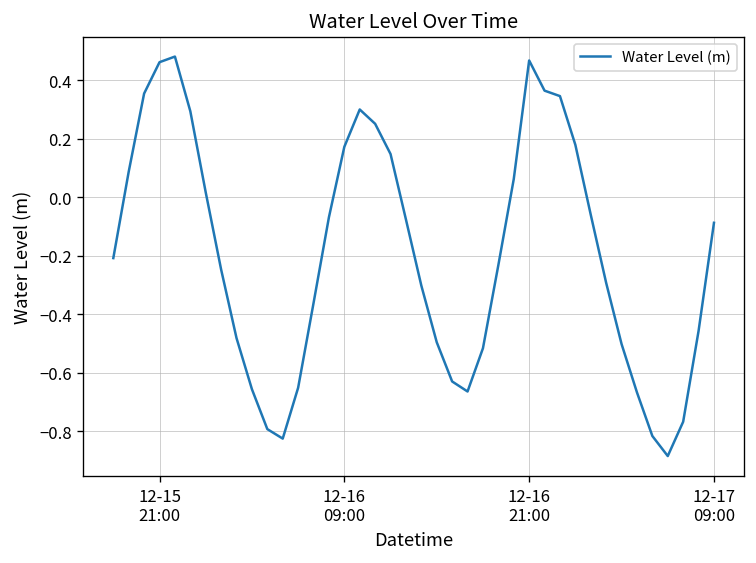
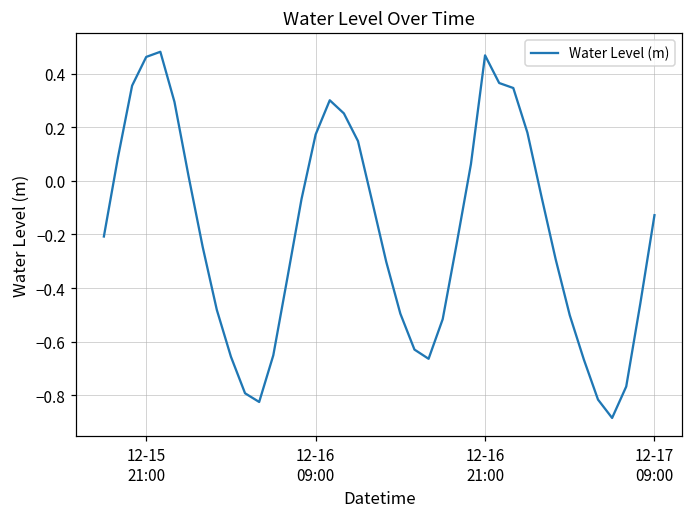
12-17 09:00: -0.09 -> -0.13
